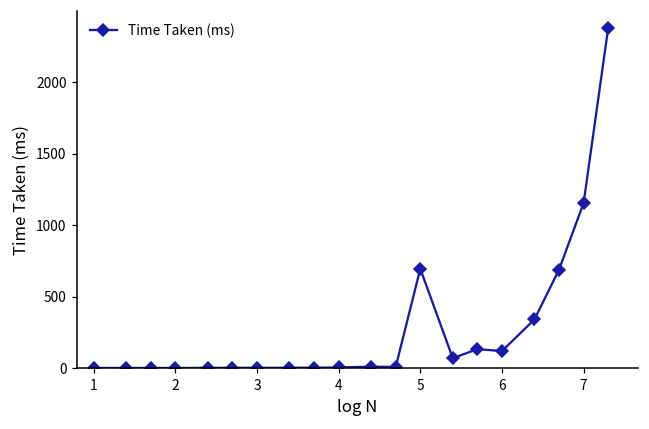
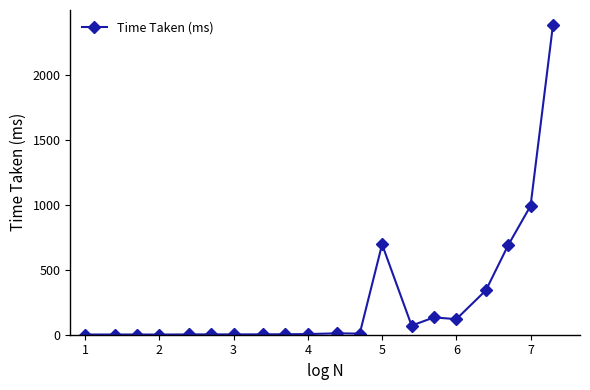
7: 1160 -> 990
